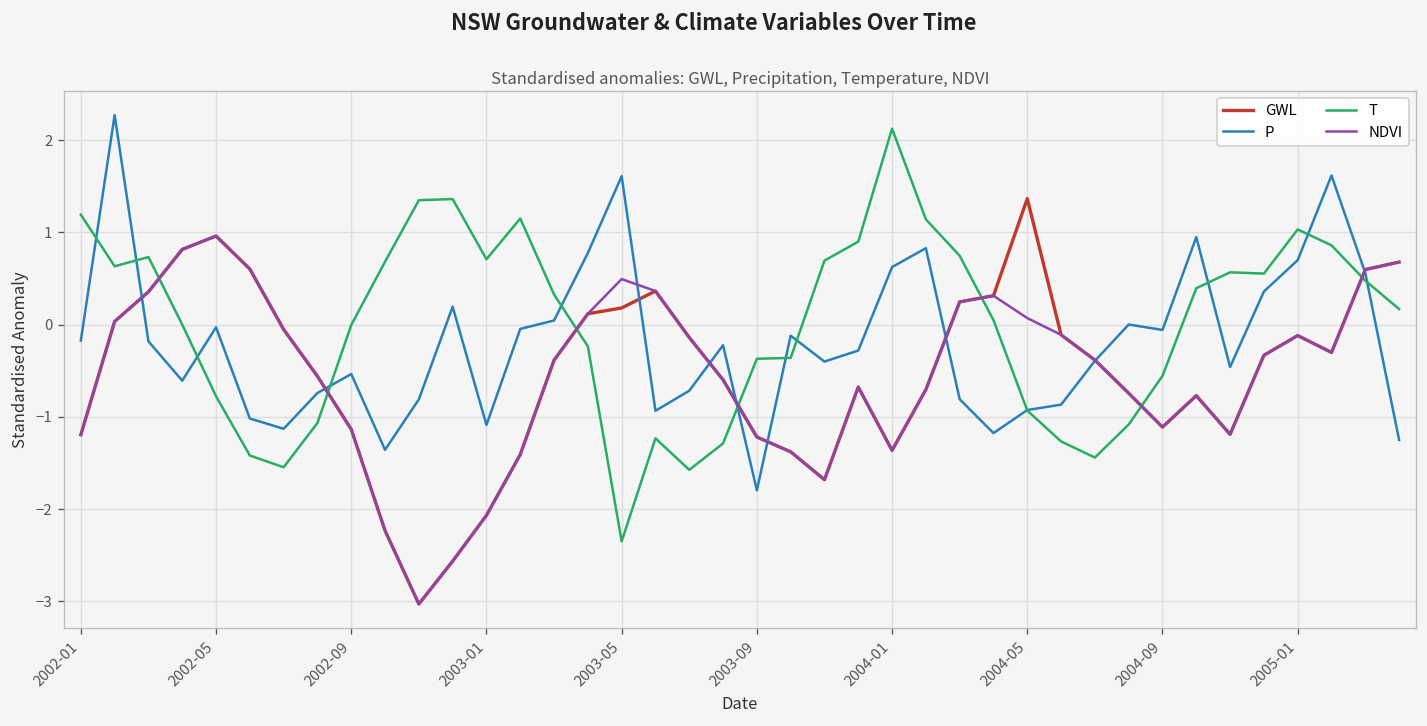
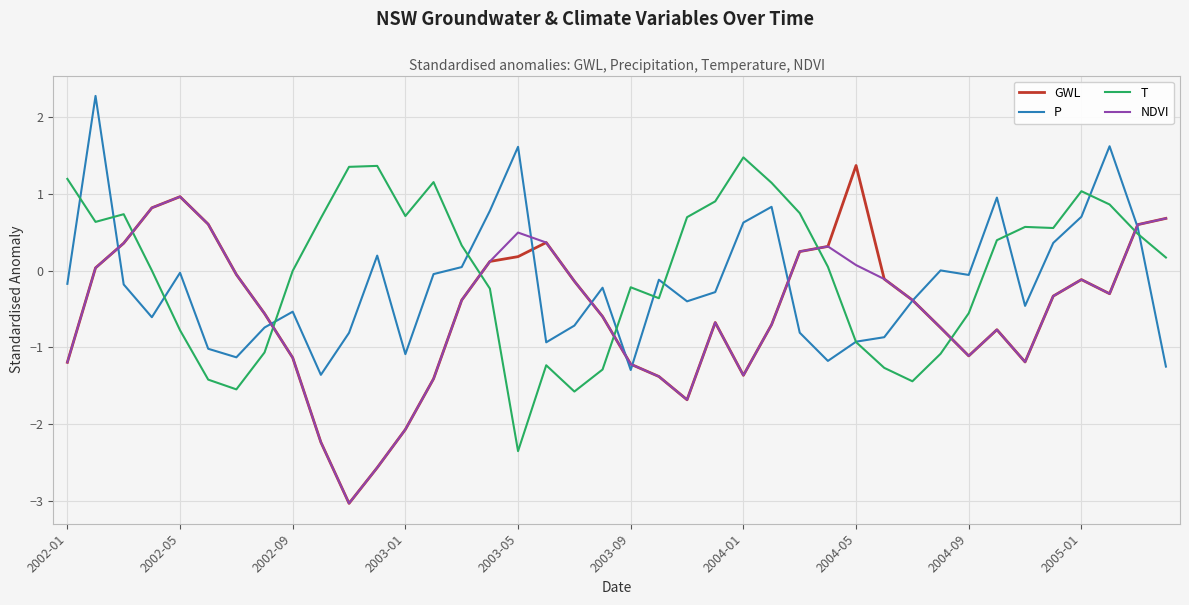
P, 2003-09: -1.8 -> -1.3
T, 2003-09: -0.4 -> -0.2
T, 2004-01: 2.1 -> 1.5
